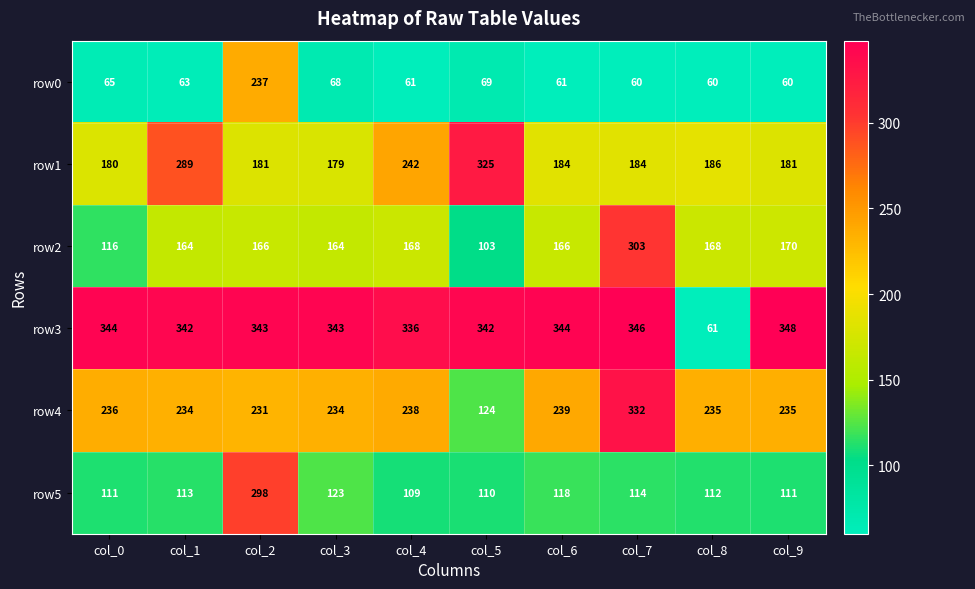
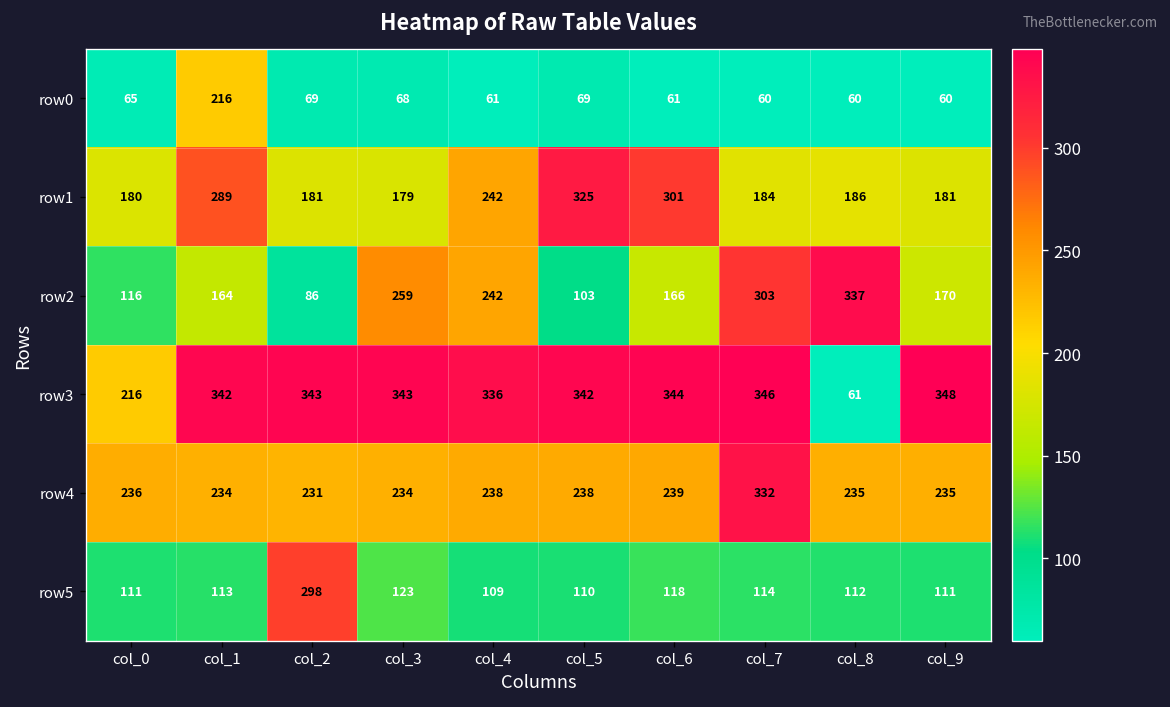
row0, col_1: 63 -> 216
row0, col_2: 237 -> 69
row1, col_6: 184 -> 301
row2, col_2: 166 -> 86
row2, col_3: 164 -> 259
row2, col_4: 168 -> 242
row2, col_8: 168 -> 337
row3, col_0: 344 -> 216
row4, col_5: 124 -> 238
